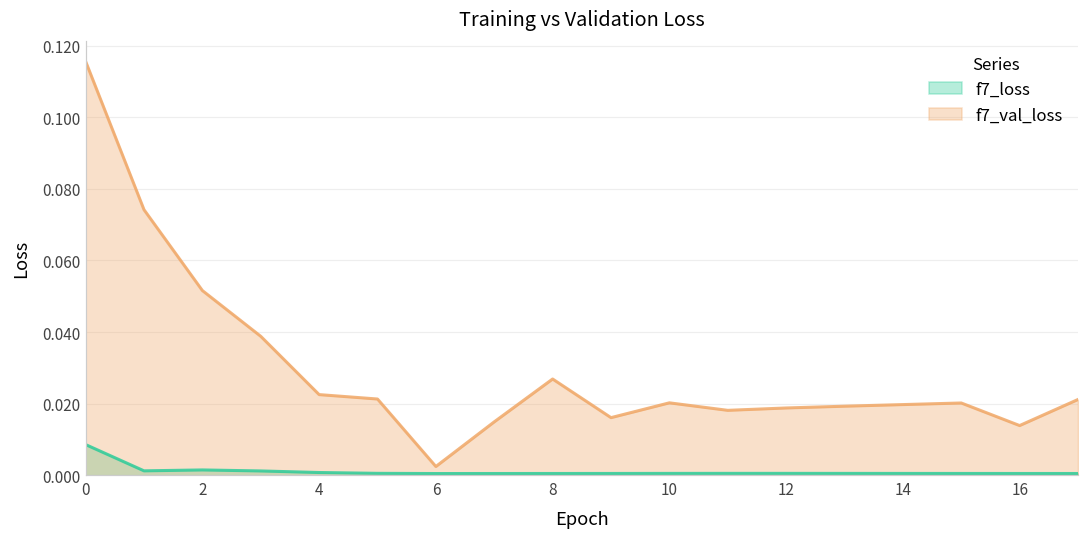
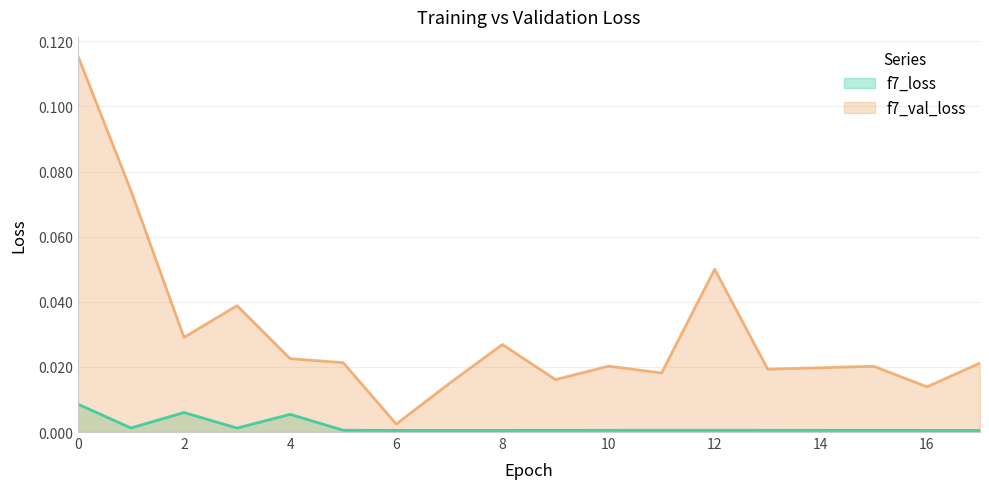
f7_loss, 2: 0.002 -> 0.006
f7_val_loss, 2: 0.052 -> 0.029
f7_loss, 4: 0.001 -> 0.005
f7_val_loss, 12: 0.019 -> 0.050
